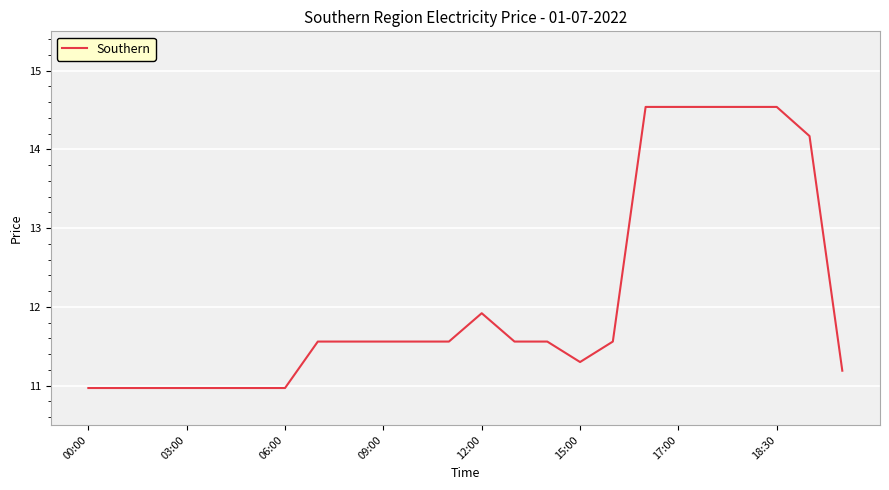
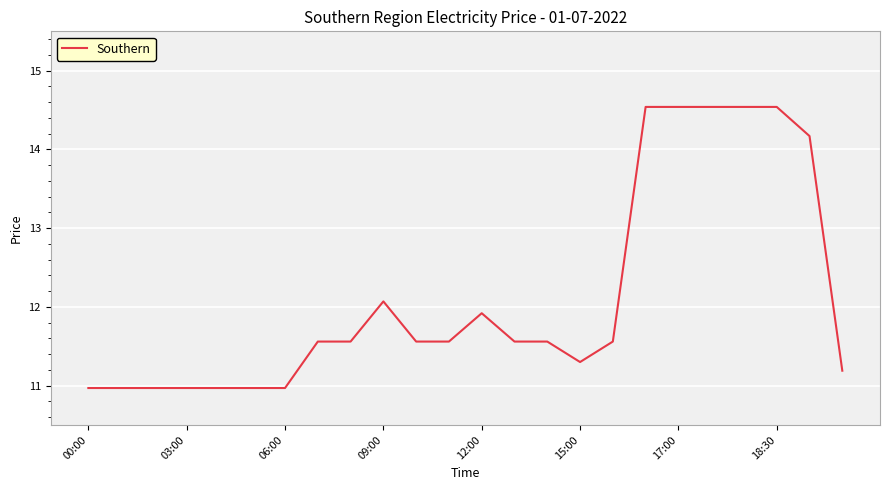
09:00: 11.6 -> 12.1
